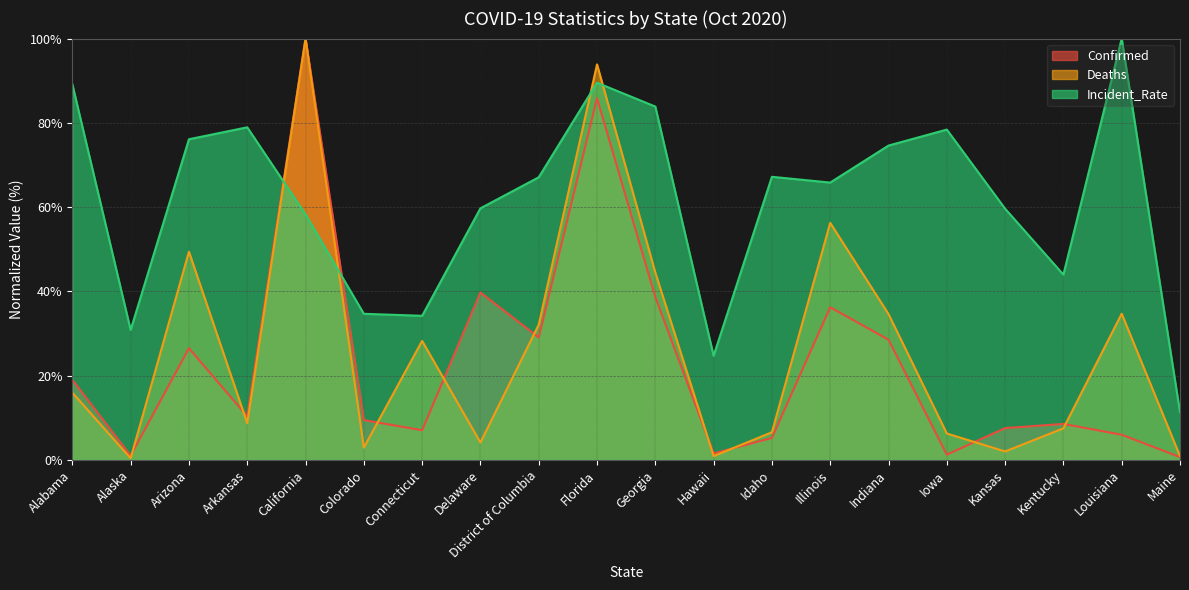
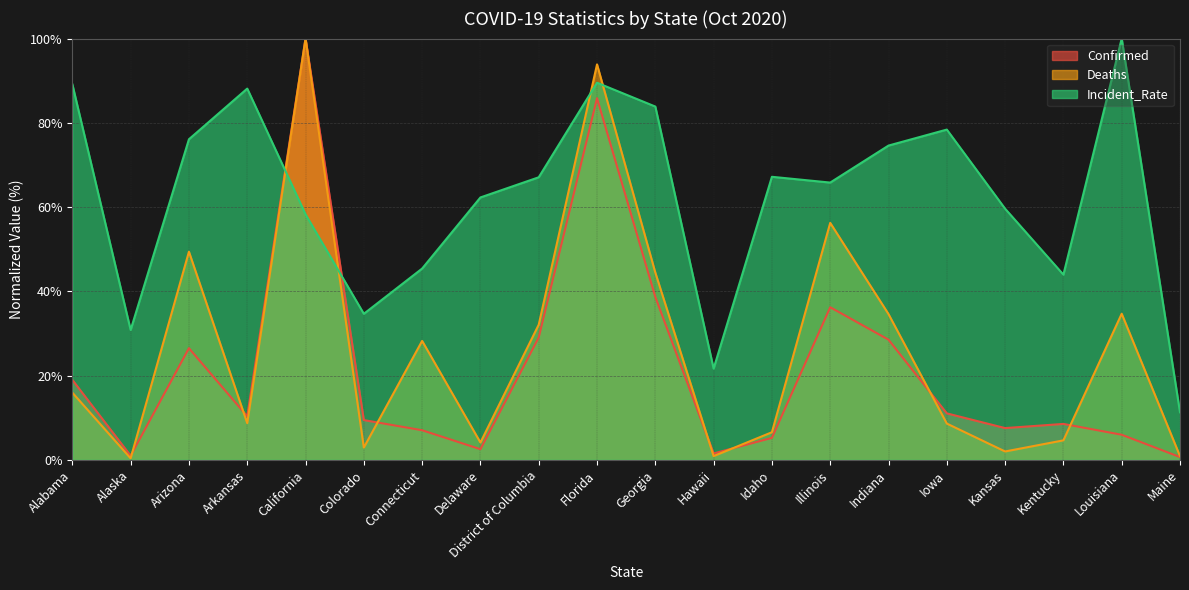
Incident_Rate, Arkansas: 79% -> 88%
Incident_Rate, Connecticut: 34% -> 45%
Confirmed, Delaware: 40% -> 3%
Incident_Rate, Delaware: 60% -> 62%
Incident_Rate, Hawaii: 25% -> 22%
Confirmed, Iowa: 1% -> 11%
Deaths, Iowa: 6% -> 9%
Deaths, Kentucky: 7% -> 5%
